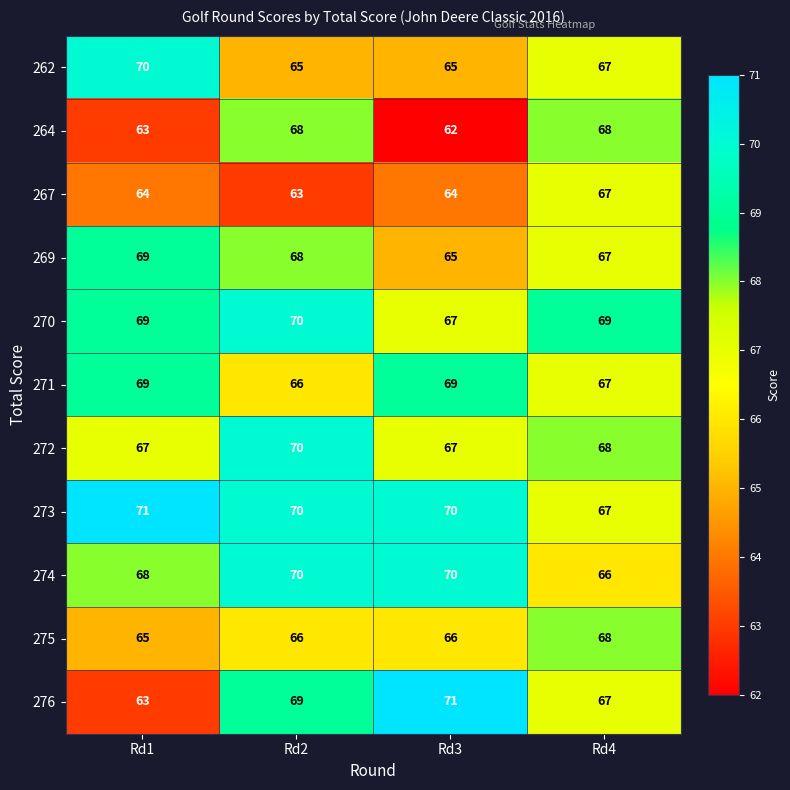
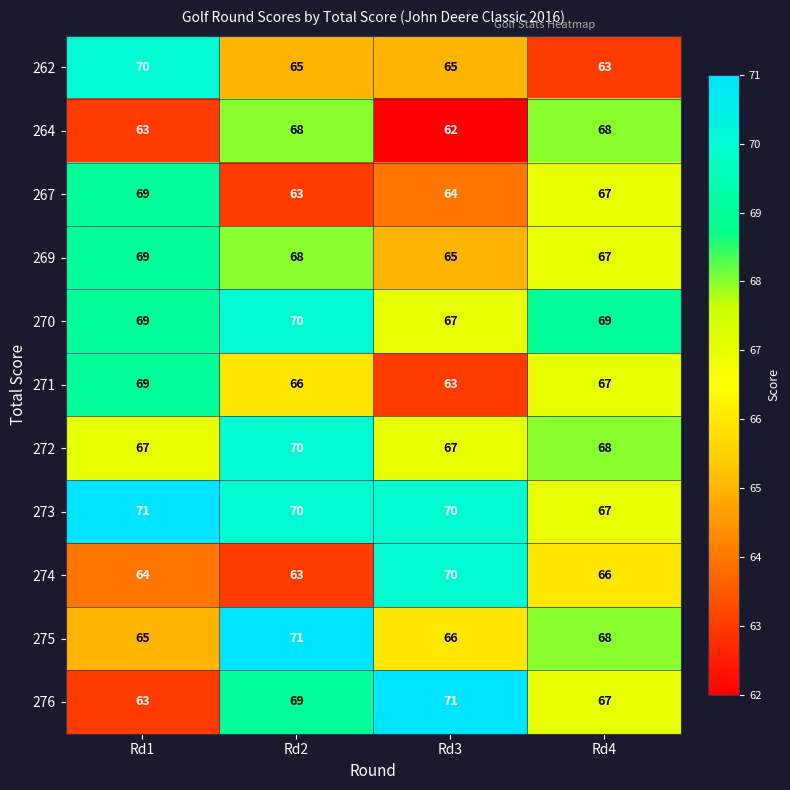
262, Rd4: 67 -> 63
267, Rd1: 64 -> 69
271, Rd3: 69 -> 63
274, Rd1: 68 -> 64
274, Rd2: 70 -> 63
275, Rd2: 66 -> 71
